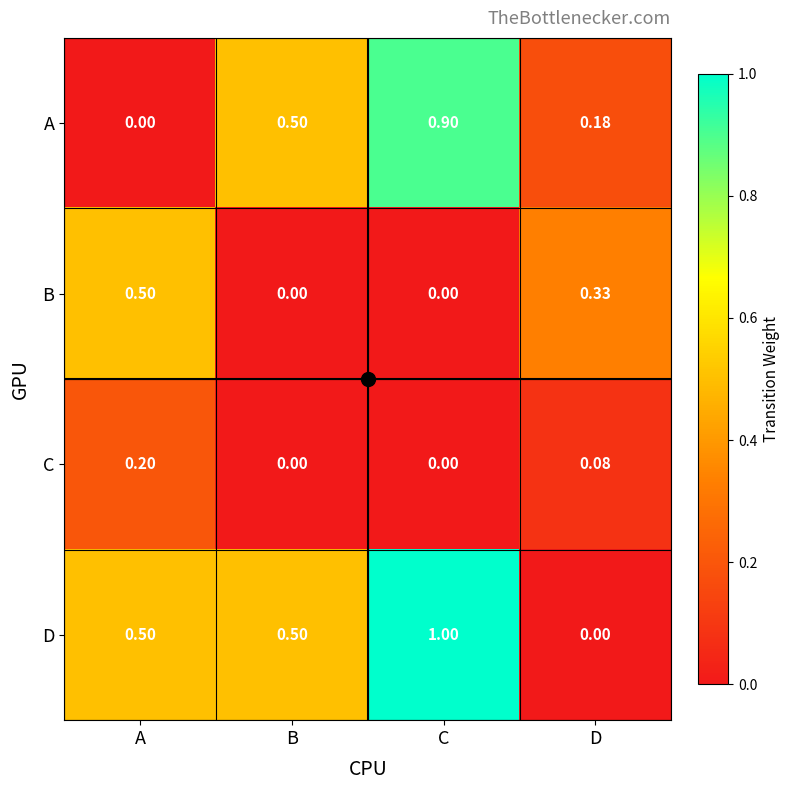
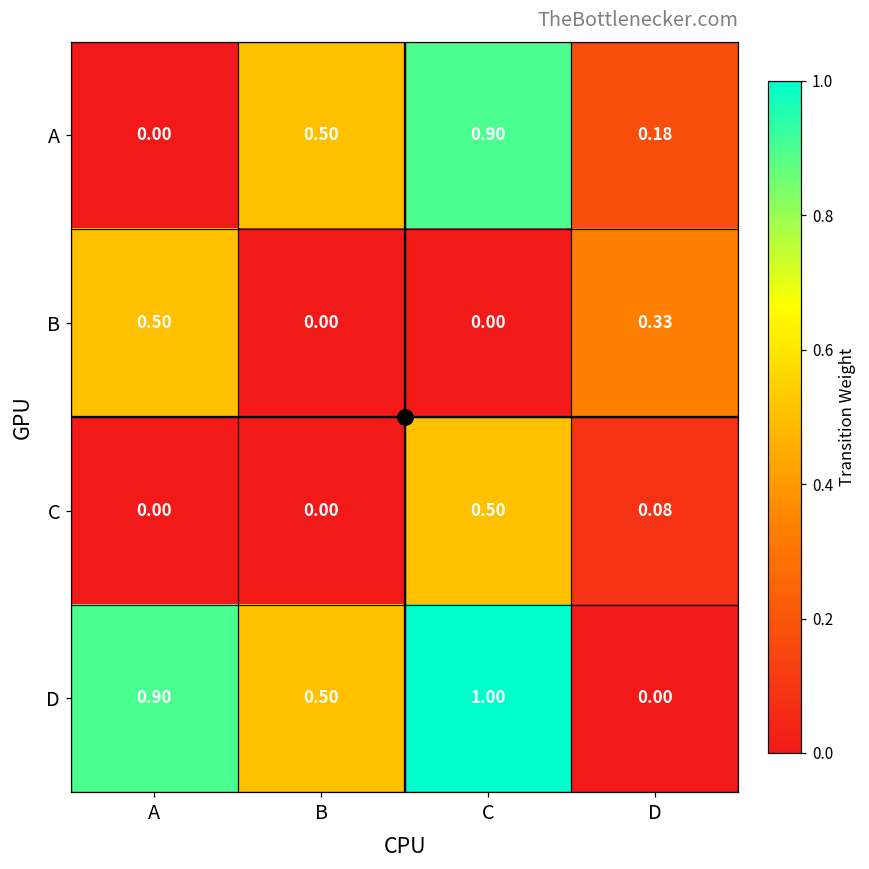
C, A: 0.20 -> 0.00
C, C: 0.00 -> 0.50
D, A: 0.50 -> 0.90
